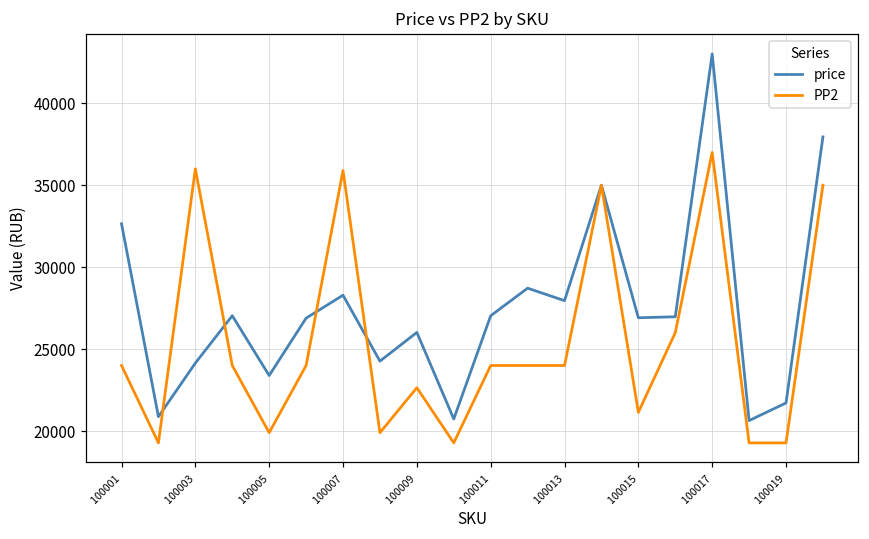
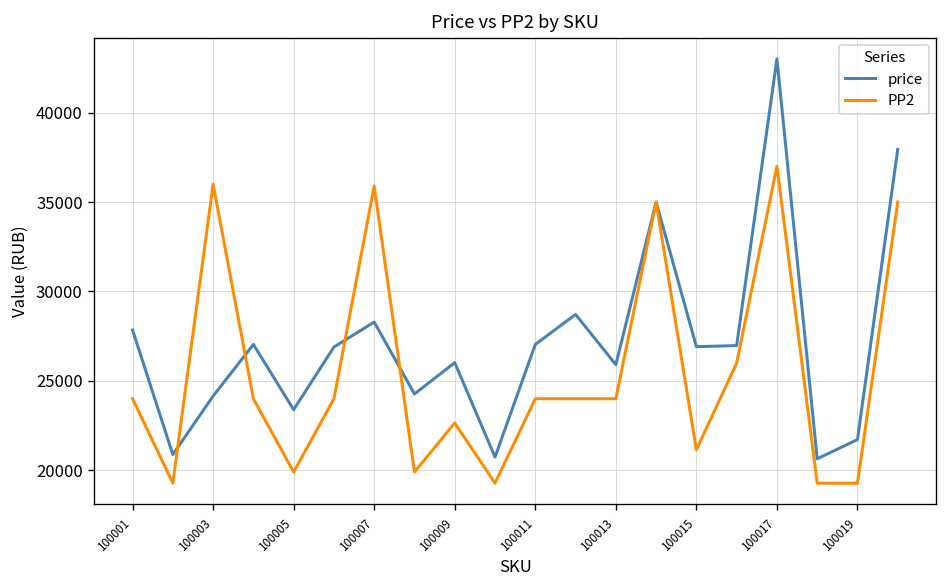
price, 100001: 32600 -> 27800
price, 100013: 28000 -> 25900
